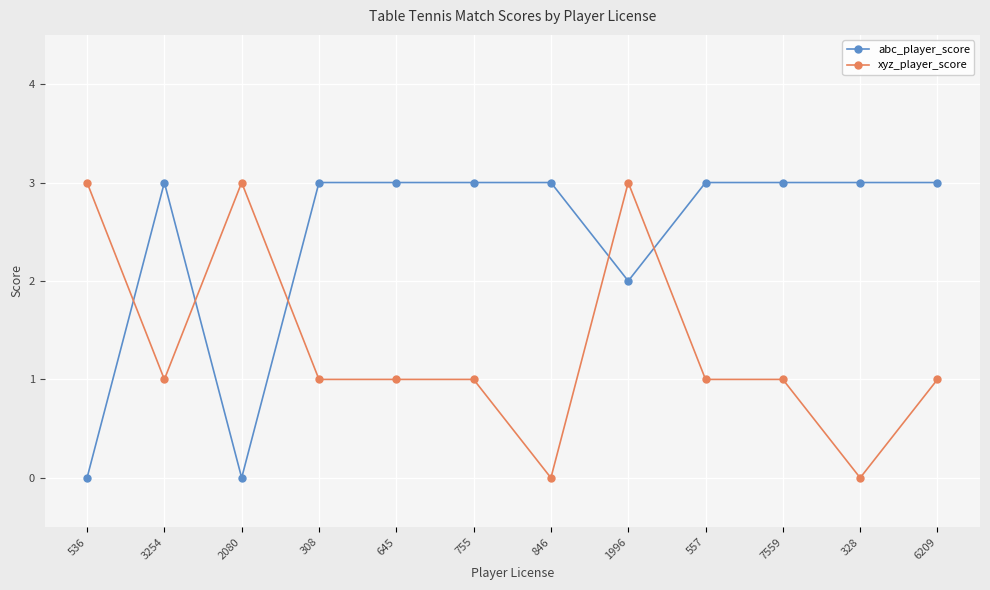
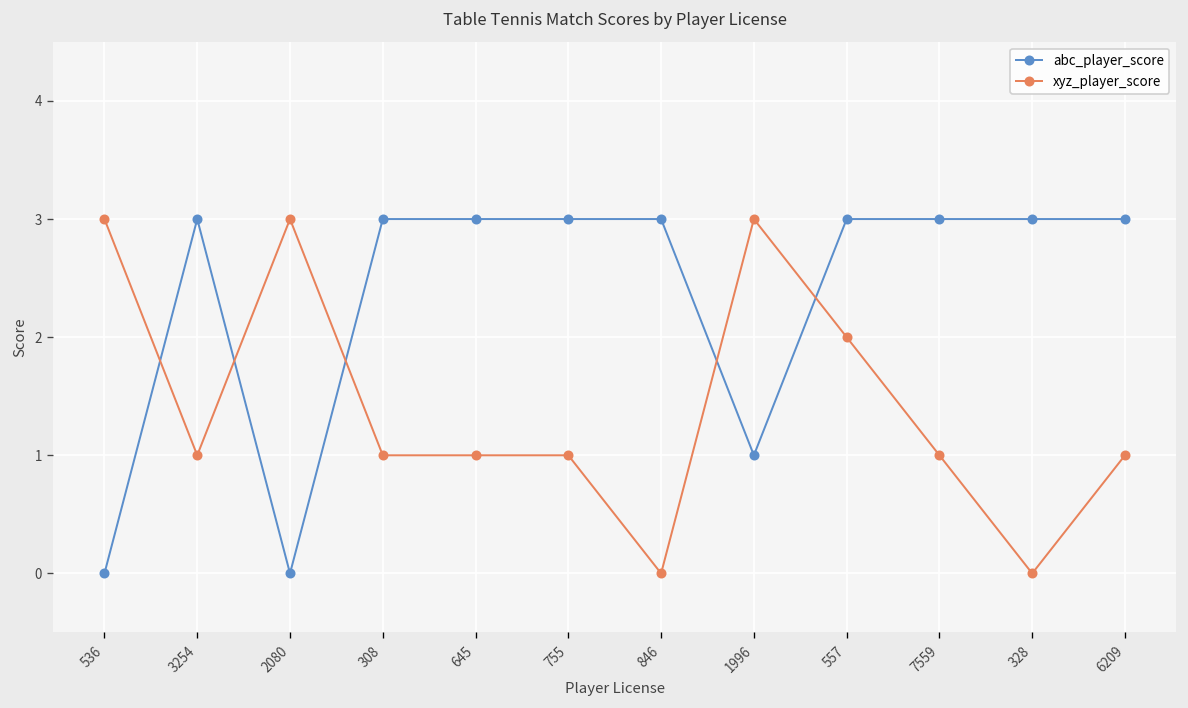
abc_player_score, 1996: 2 -> 1
xyz_player_score, 557: 1 -> 2
